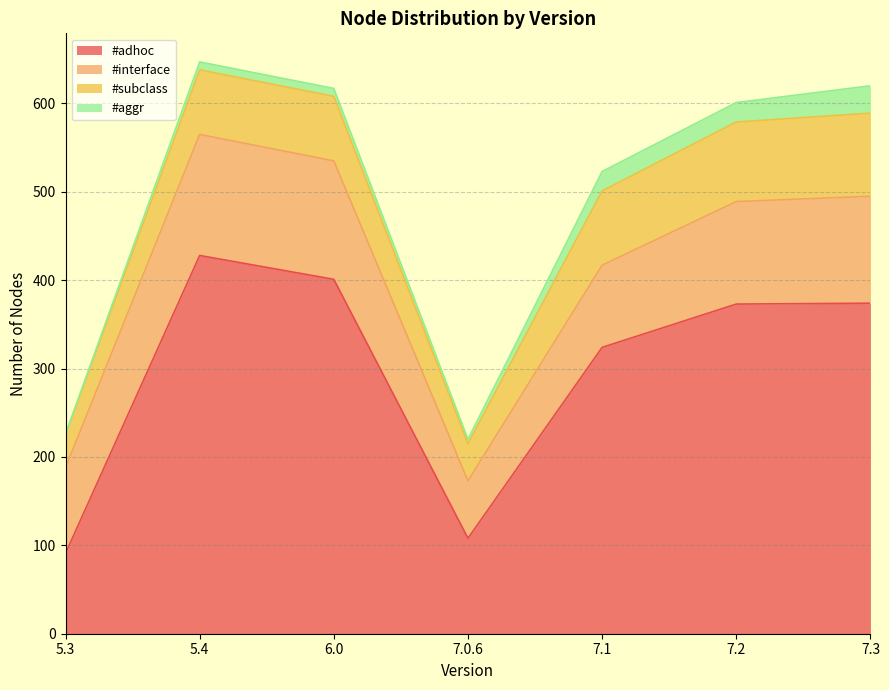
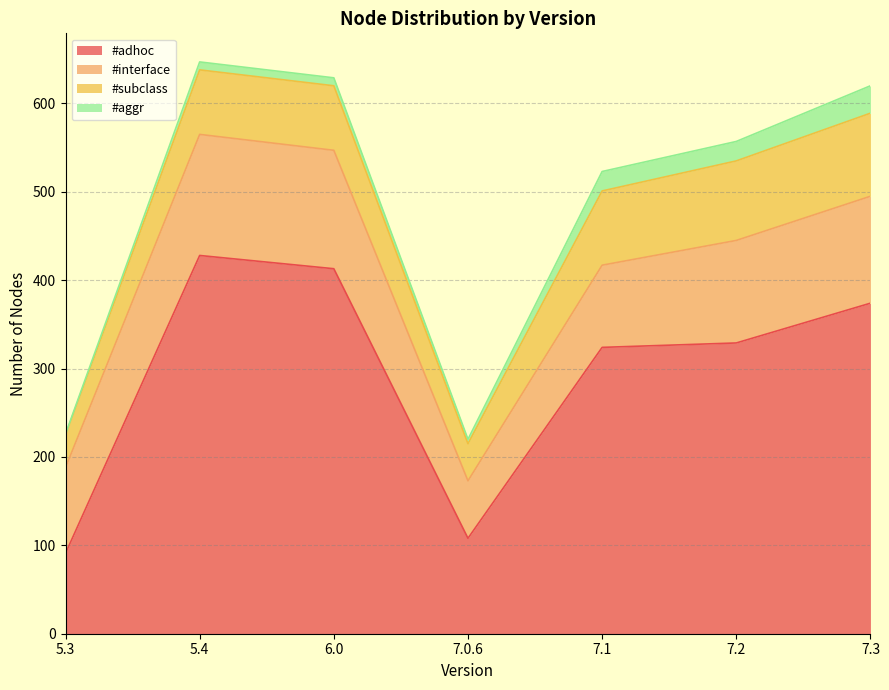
#adhoc, 6.0: 400 -> 410
#adhoc, 7.2: 370 -> 330
